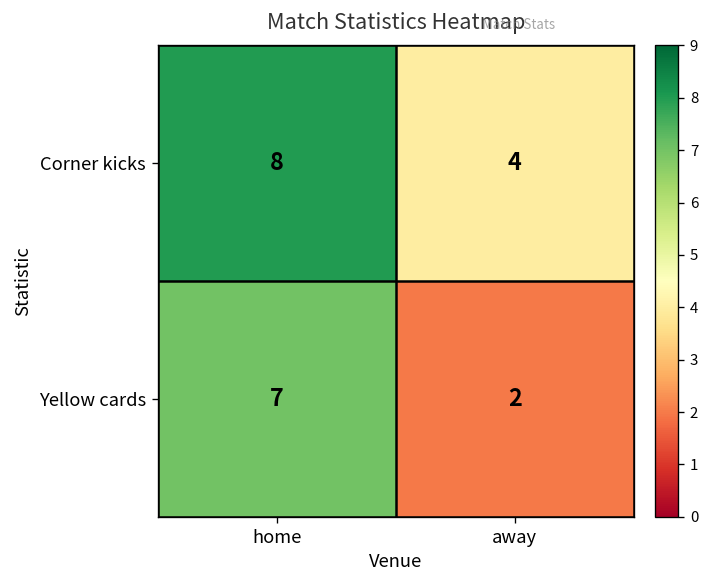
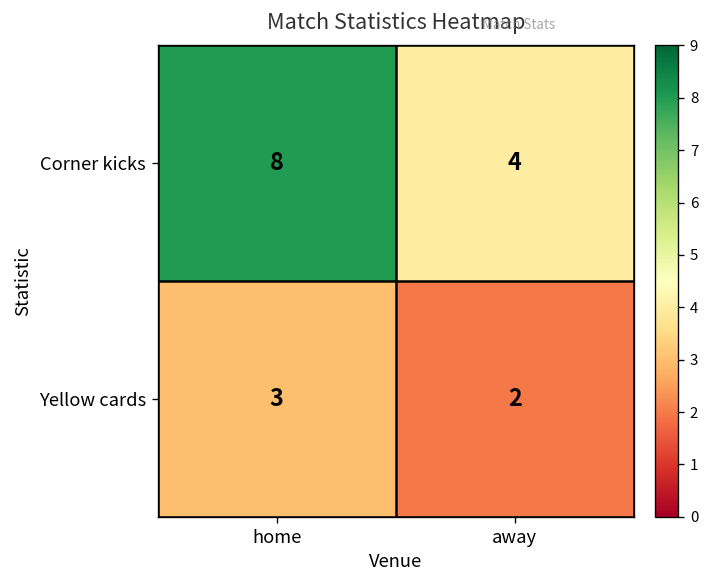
Yellow cards, home: 7 -> 3
